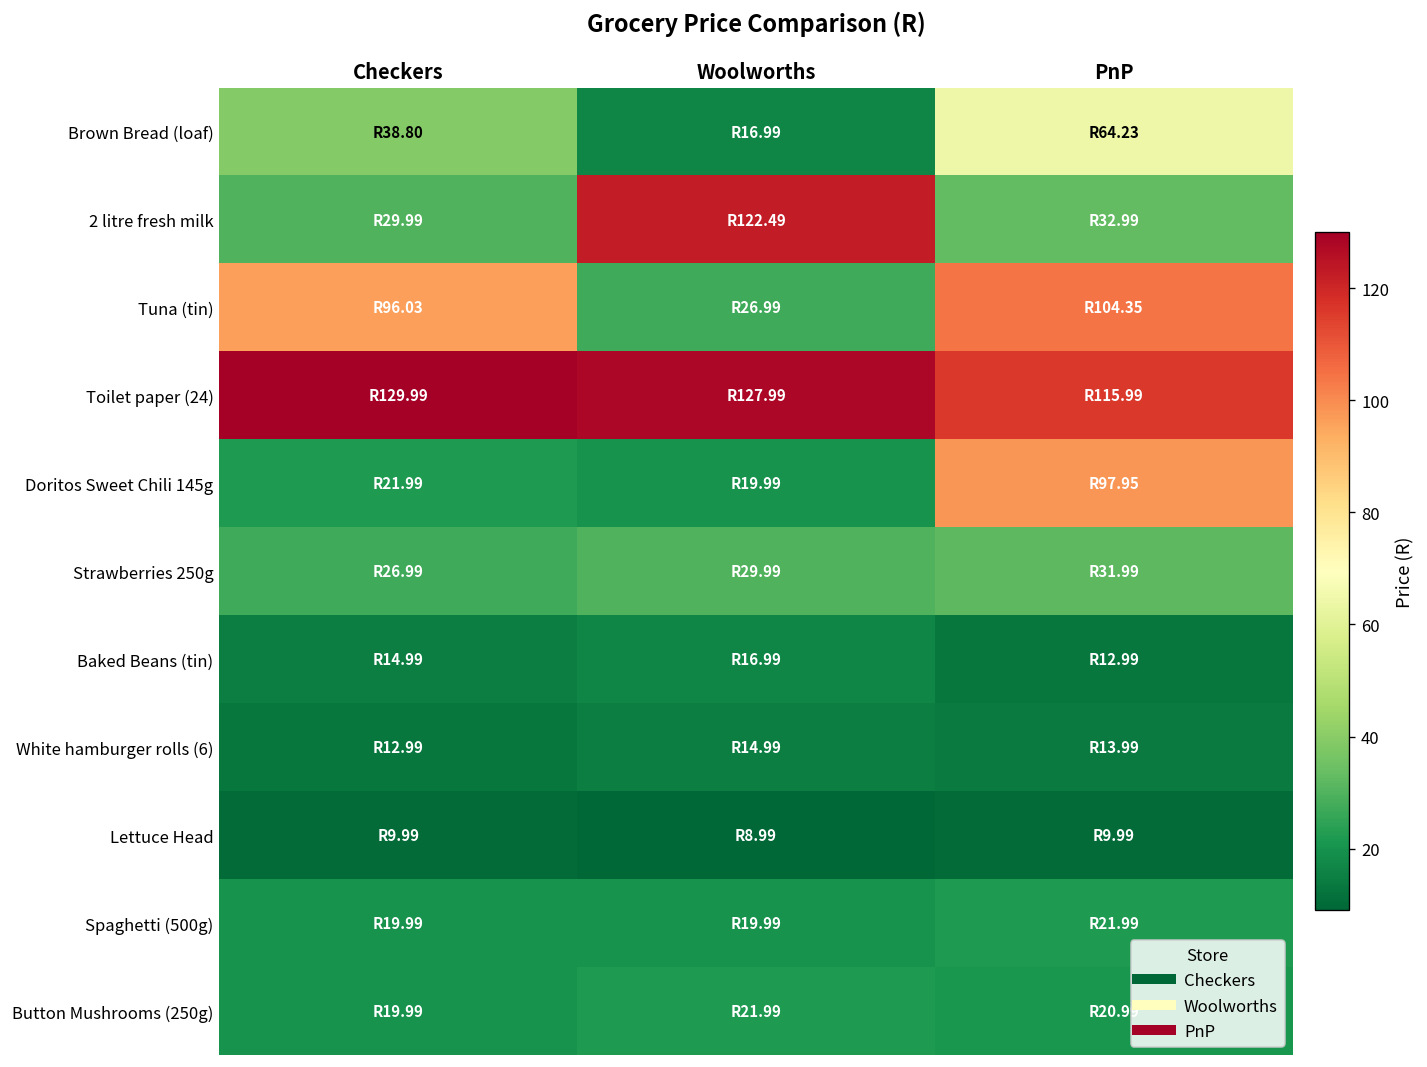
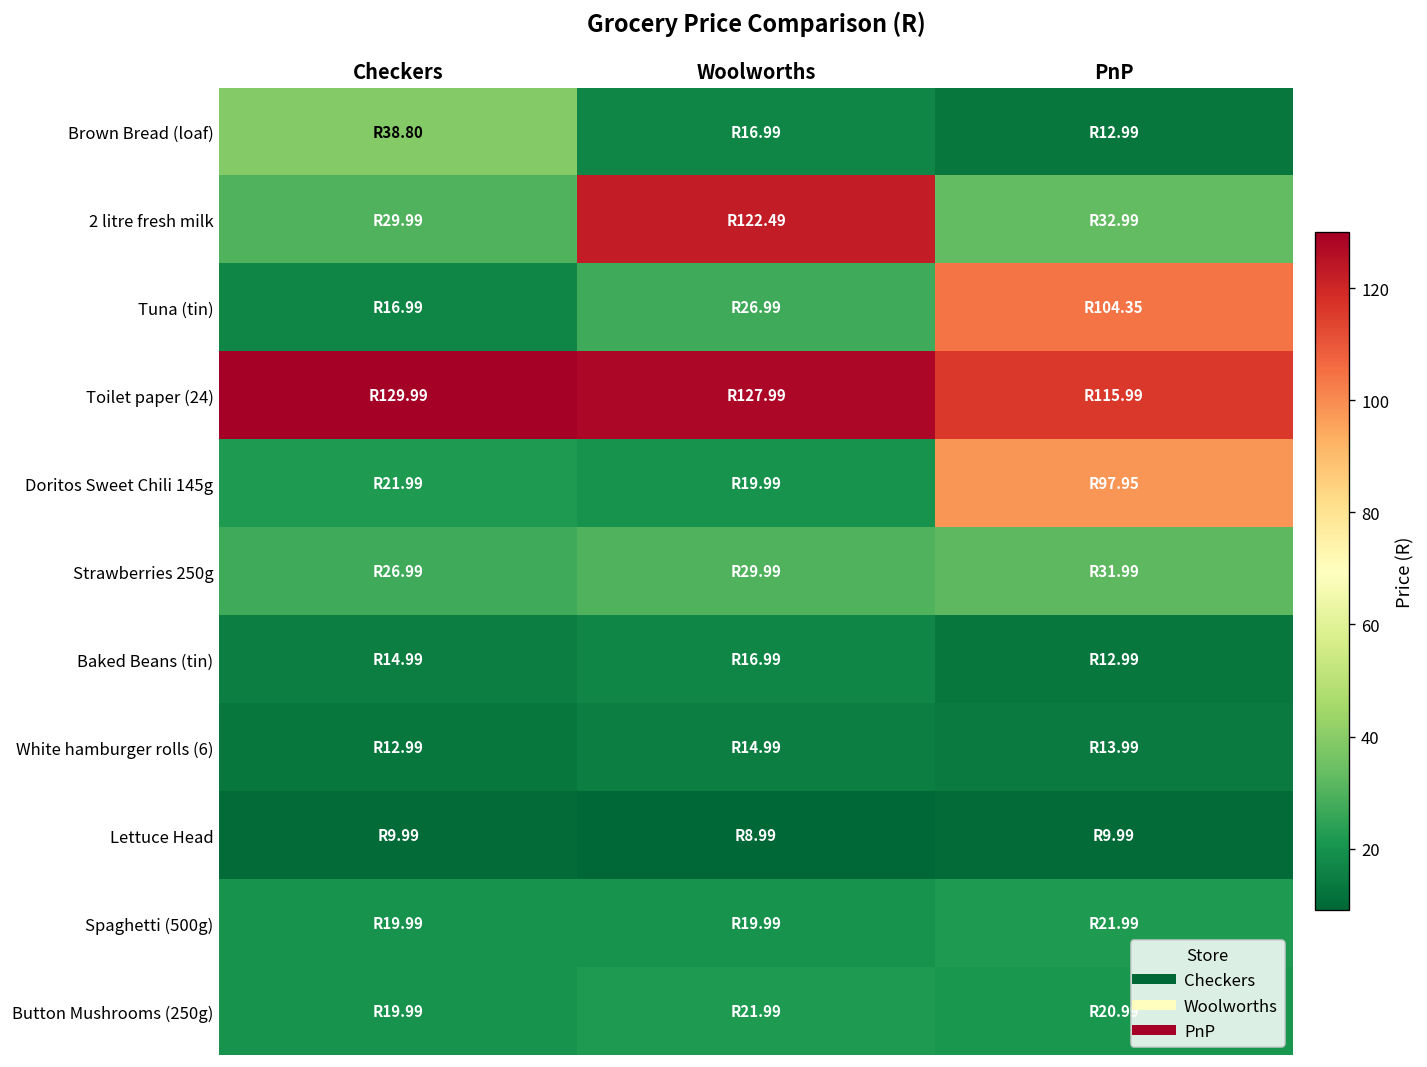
Brown Bread (loaf), PnP: 64.23 -> 12.99
Tuna (tin), Checkers: 96.03 -> 16.99
